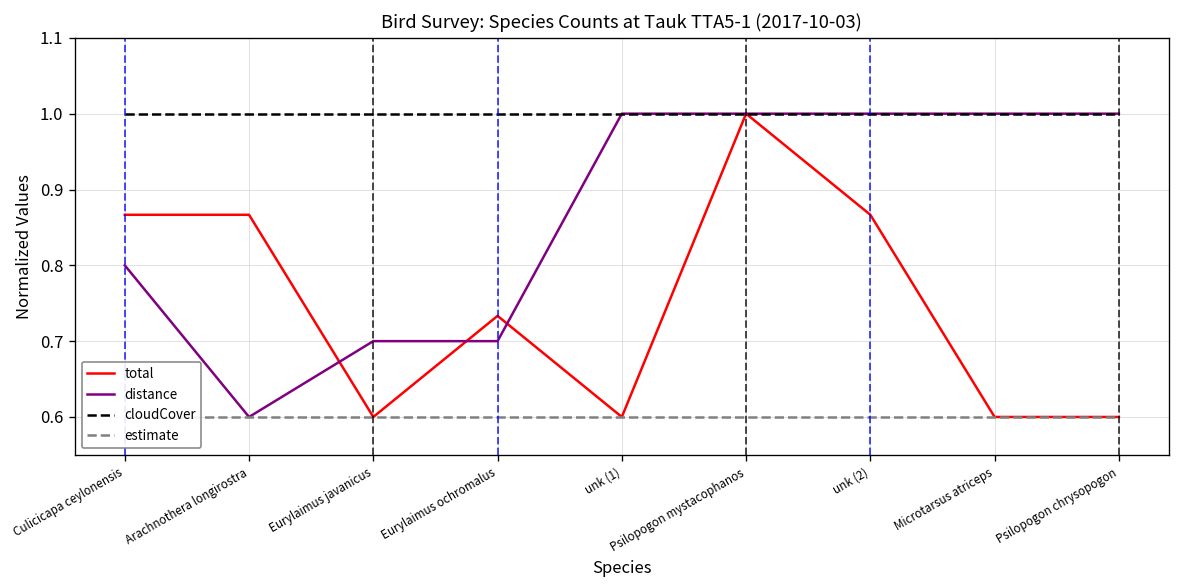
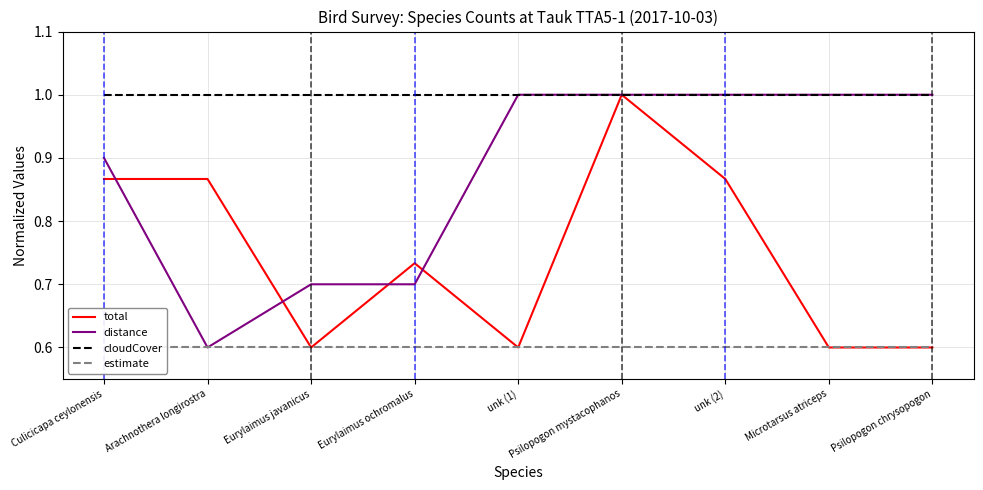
distance, Culicicapa ceylonensis: 0.80 -> 0.90
